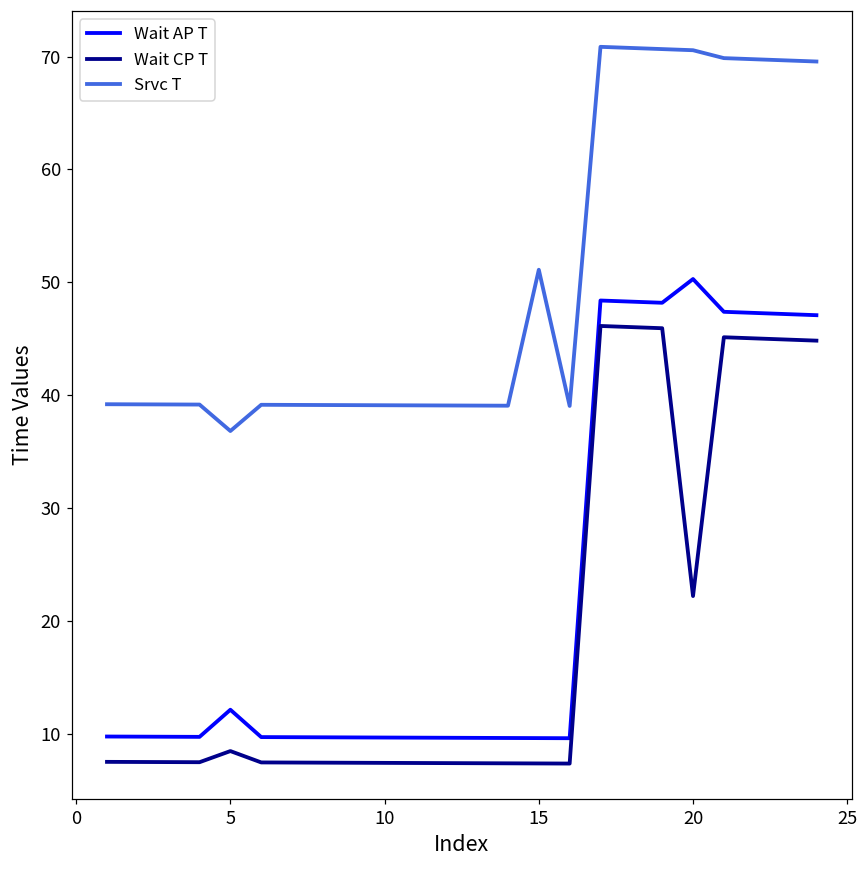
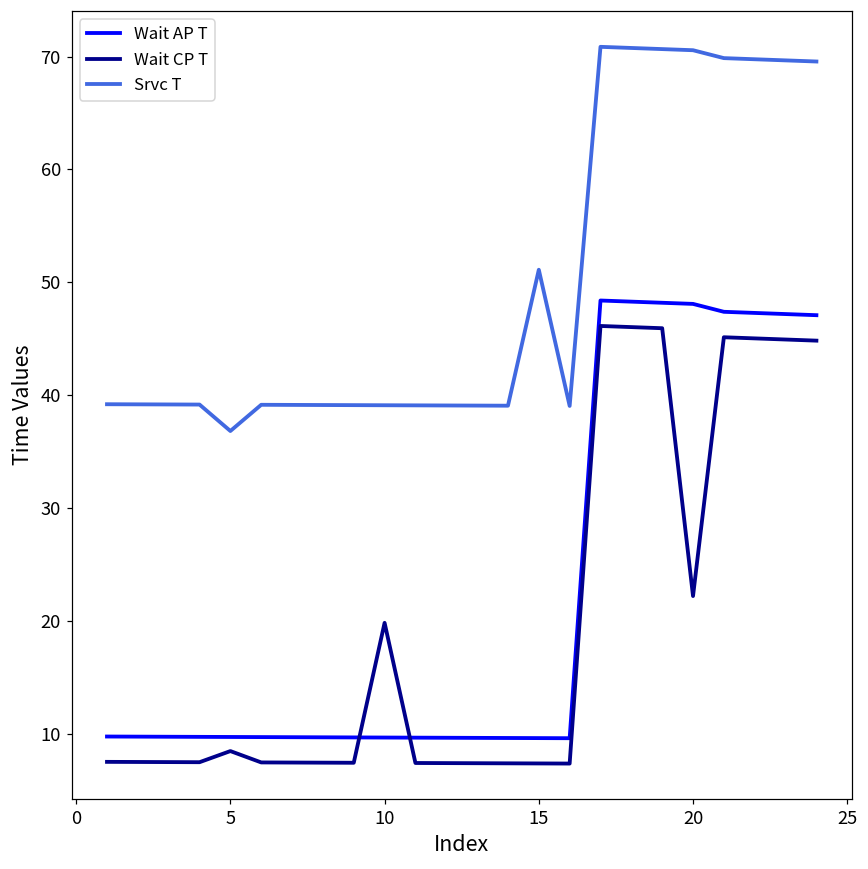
Wait AP T, 5: 12.1 -> 9.7
Wait CP T, 10: 7.4 -> 19.8
Wait AP T, 20: 50.3 -> 48.1
